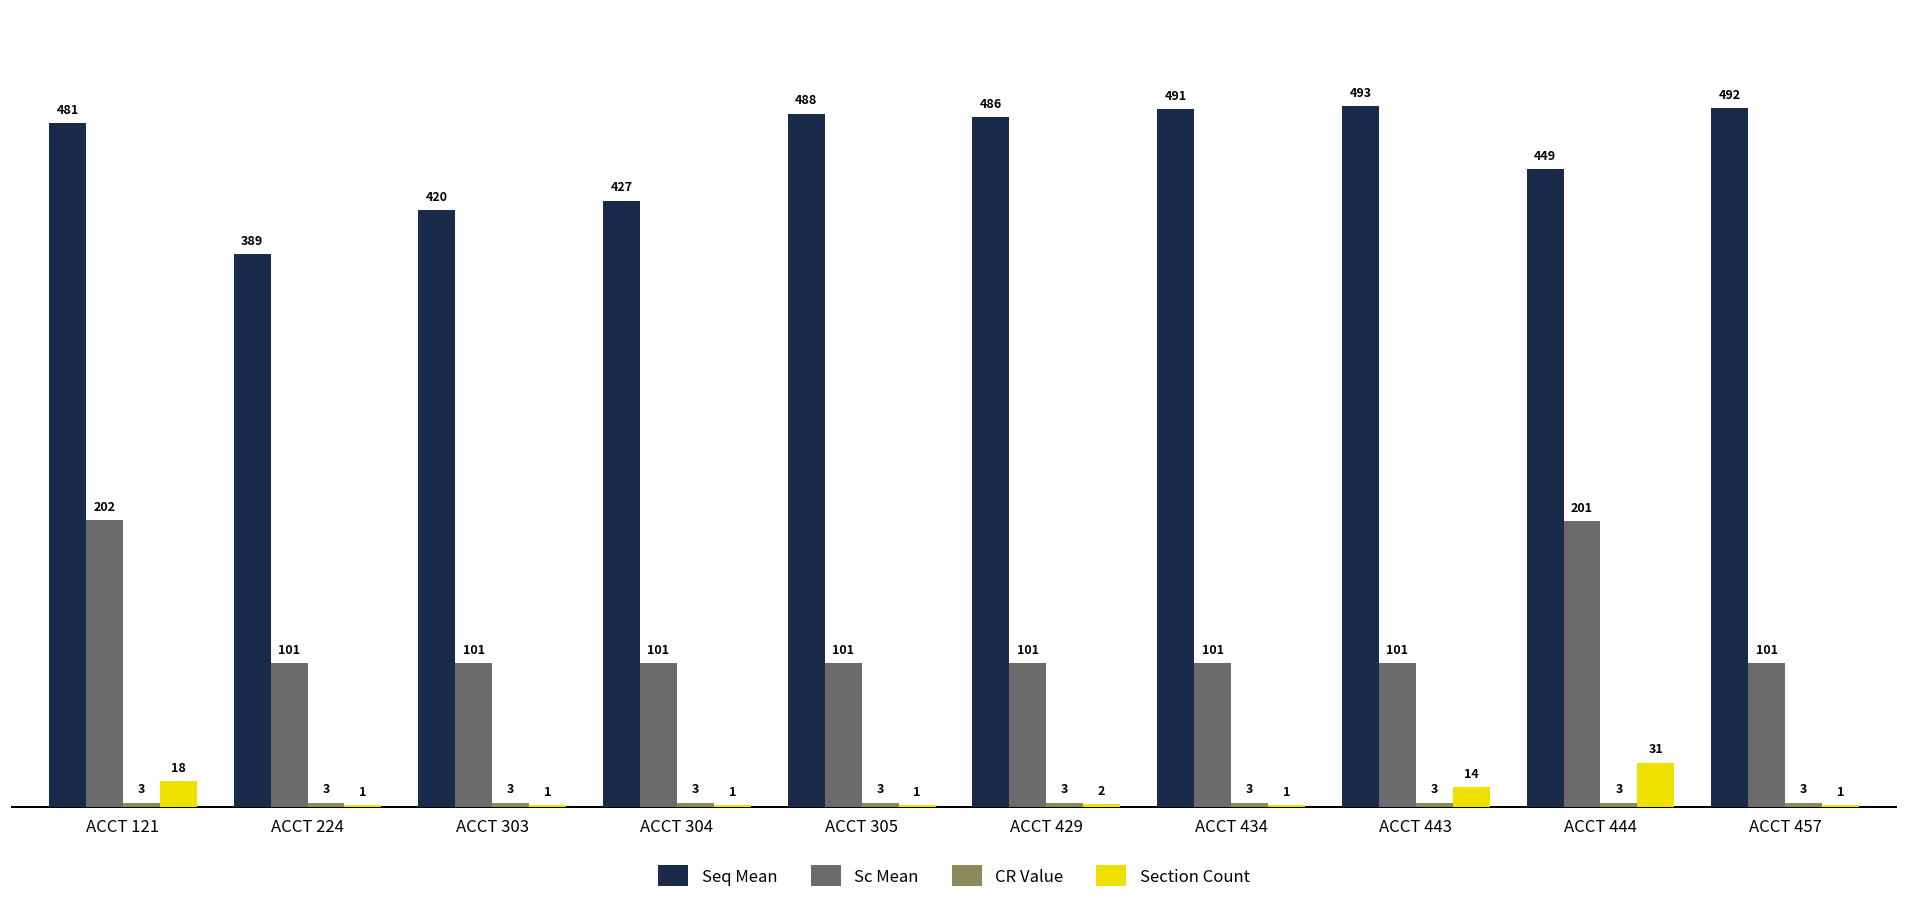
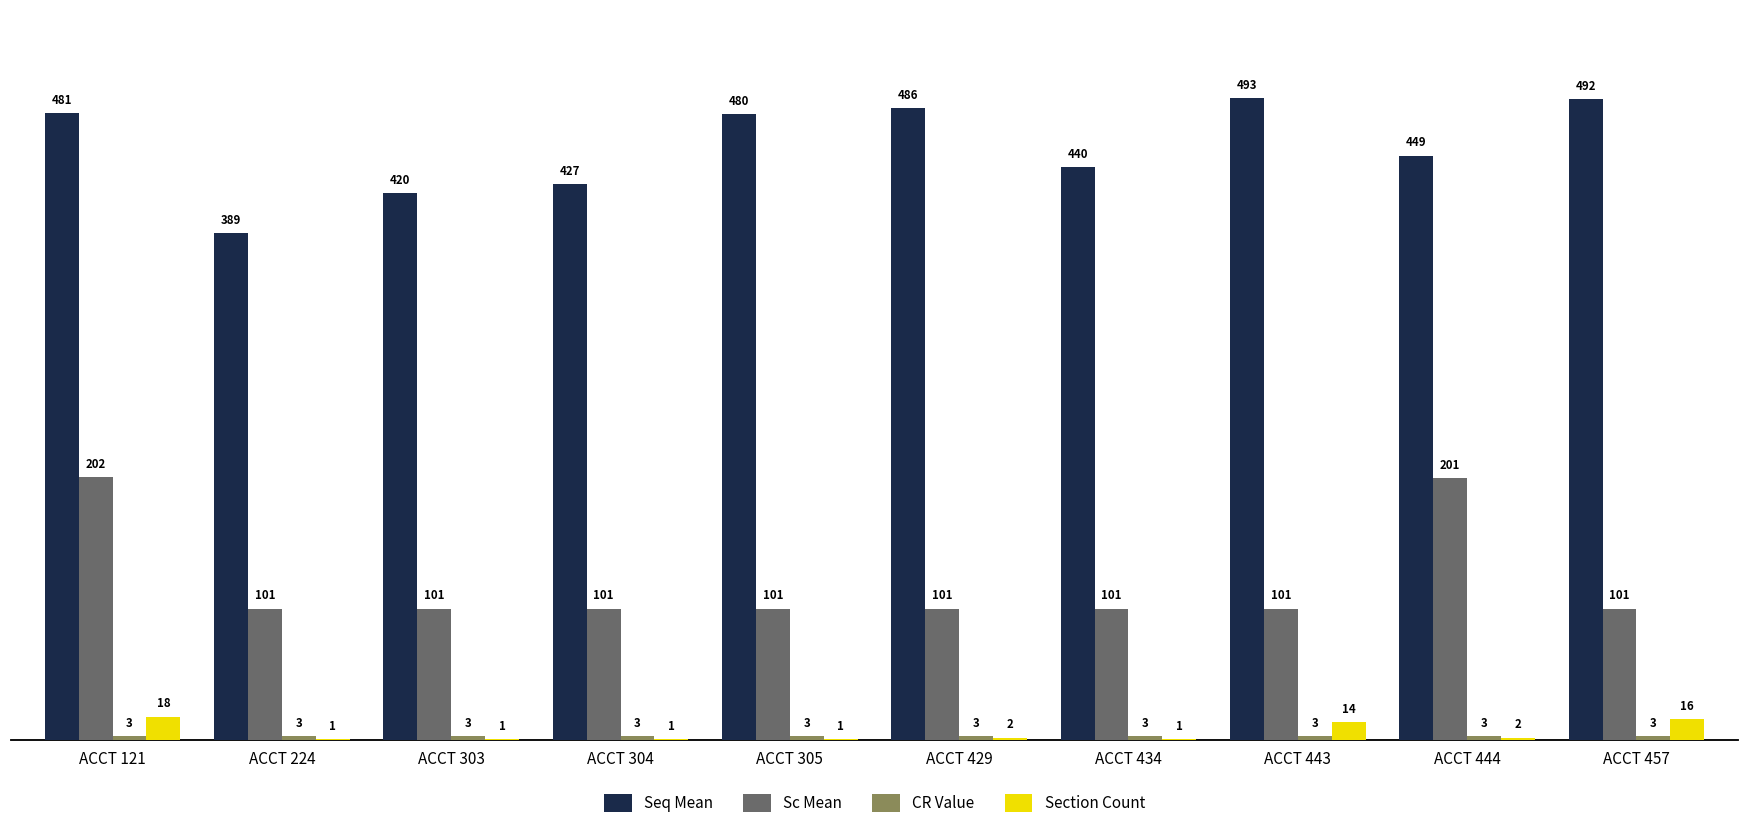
Seq Mean, ACCT 305: 488 -> 480
Seq Mean, ACCT 434: 491 -> 440
Section Count, ACCT 444: 31 -> 2
Section Count, ACCT 457: 1 -> 16
